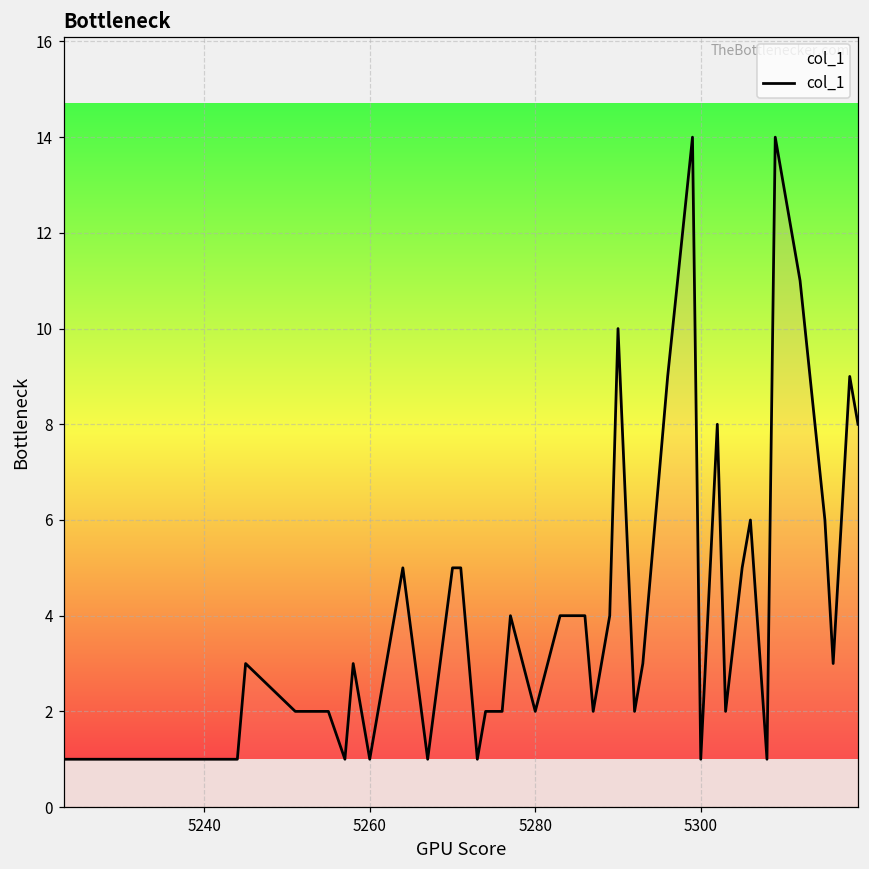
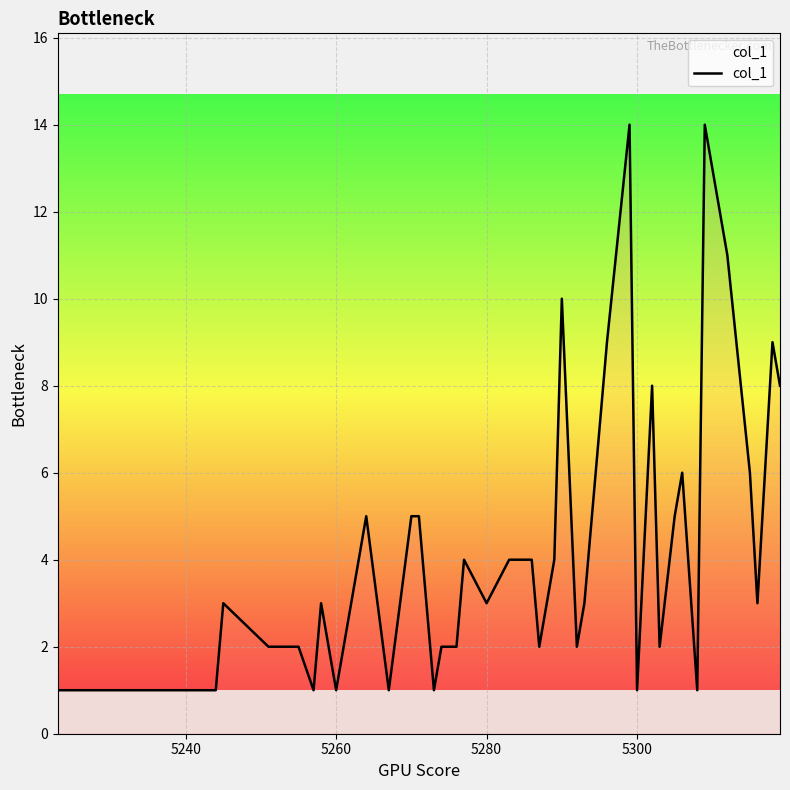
5280: 2 -> 3
